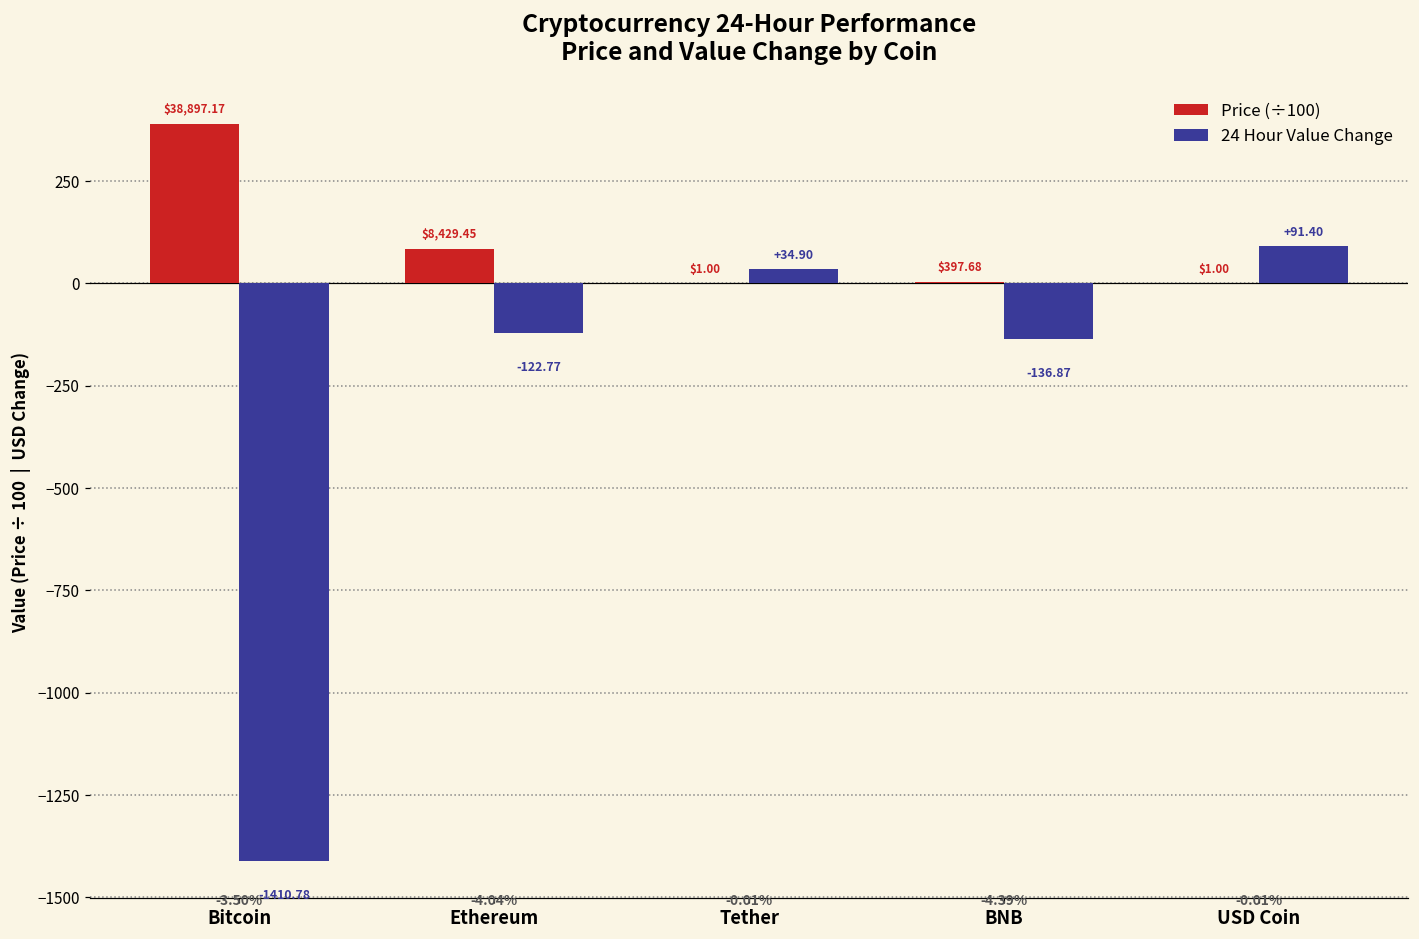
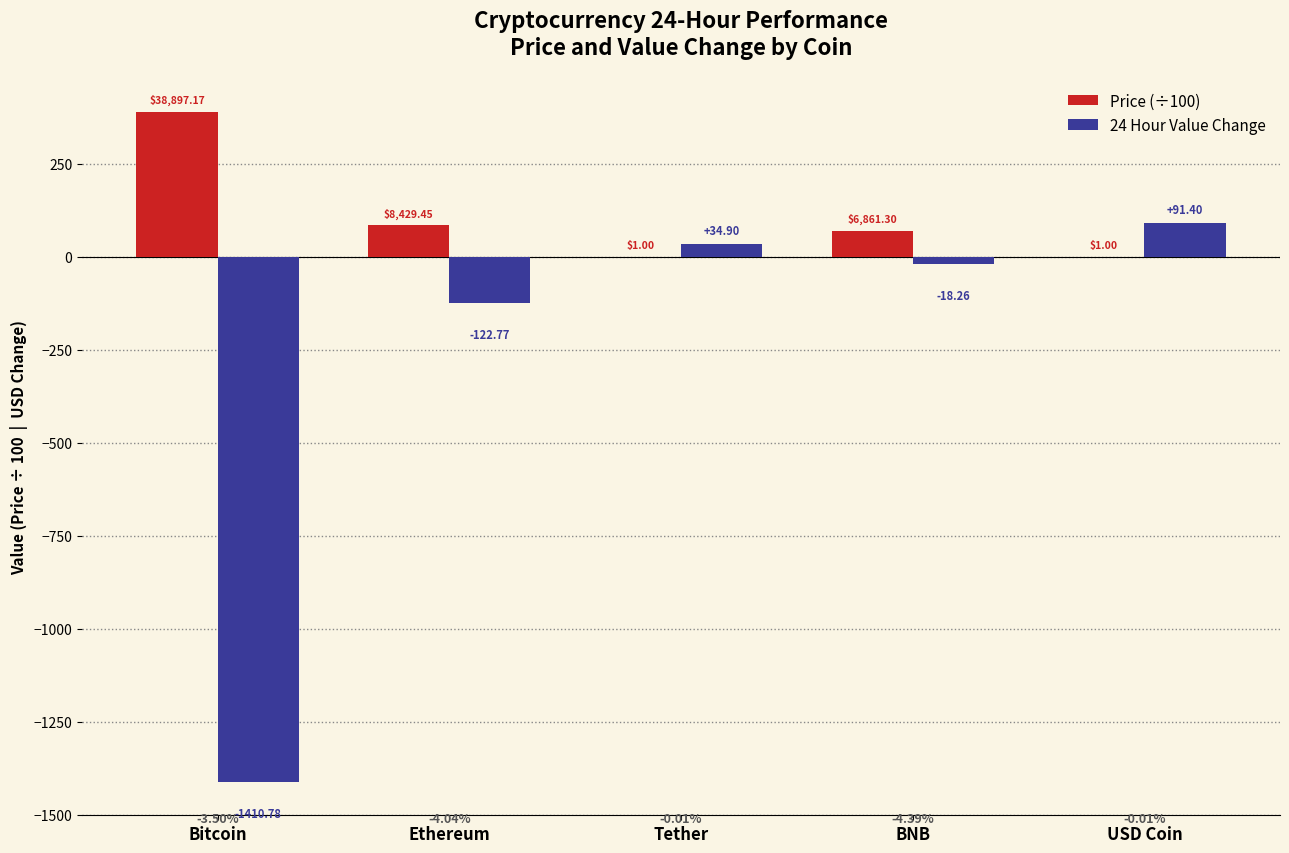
Price (÷100), BNB: $397.68 -> $6,861.30
24 Hour Value Change, BNB: -136.87 -> -18.26
